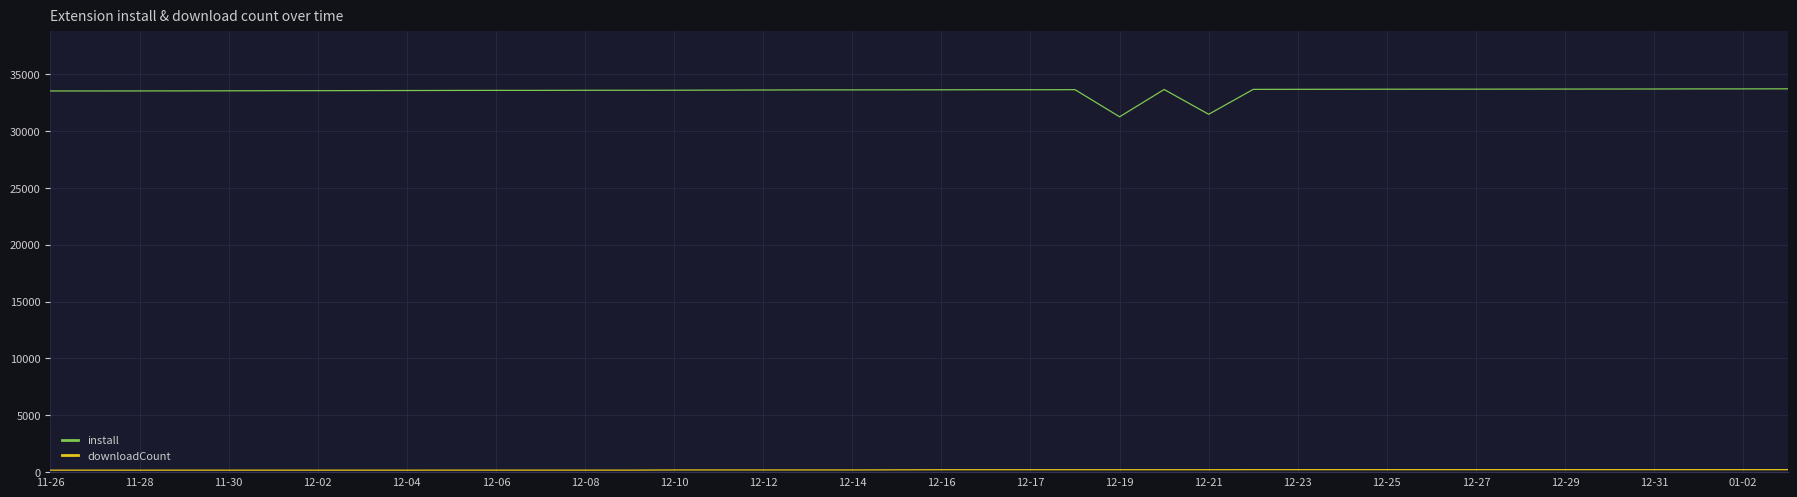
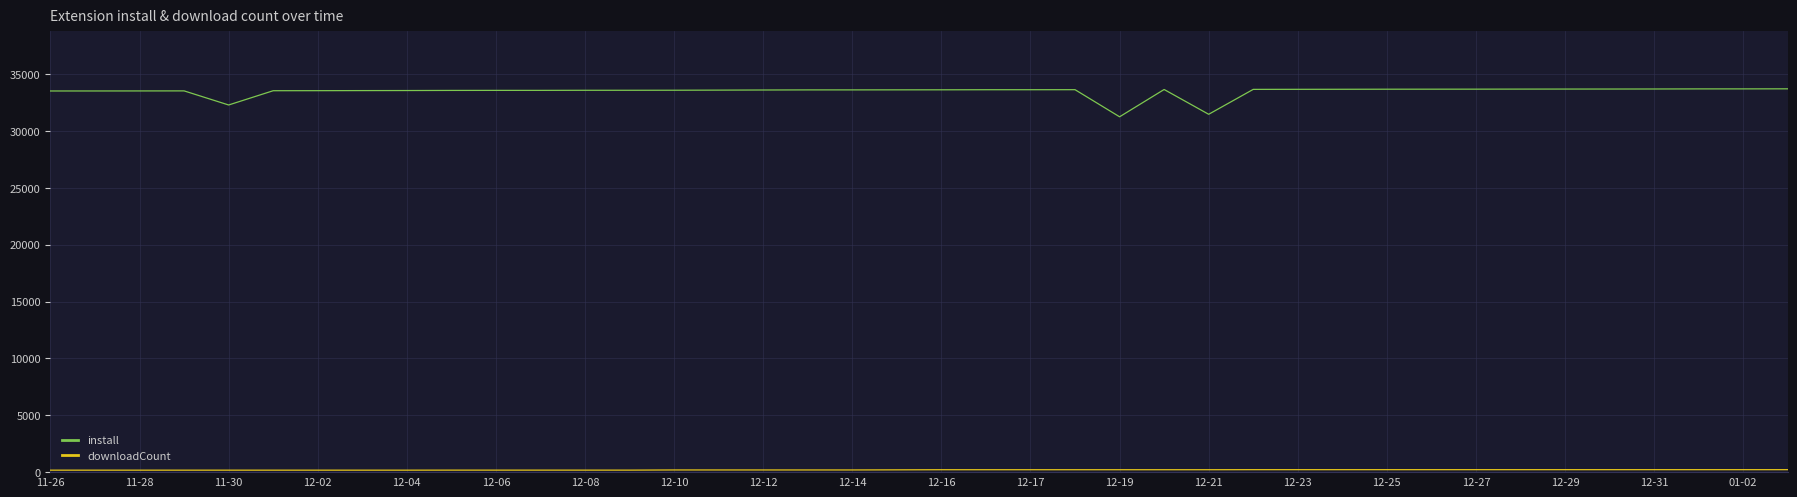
install, 11-30: 33500 -> 32300
